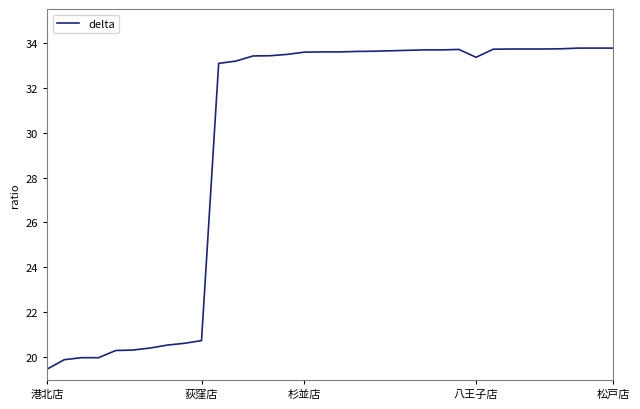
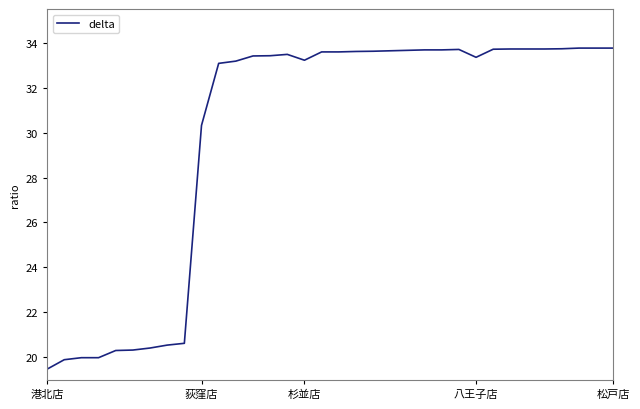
荻窪店: 20.7 -> 30.3
杉並店: 33.6 -> 33.2
